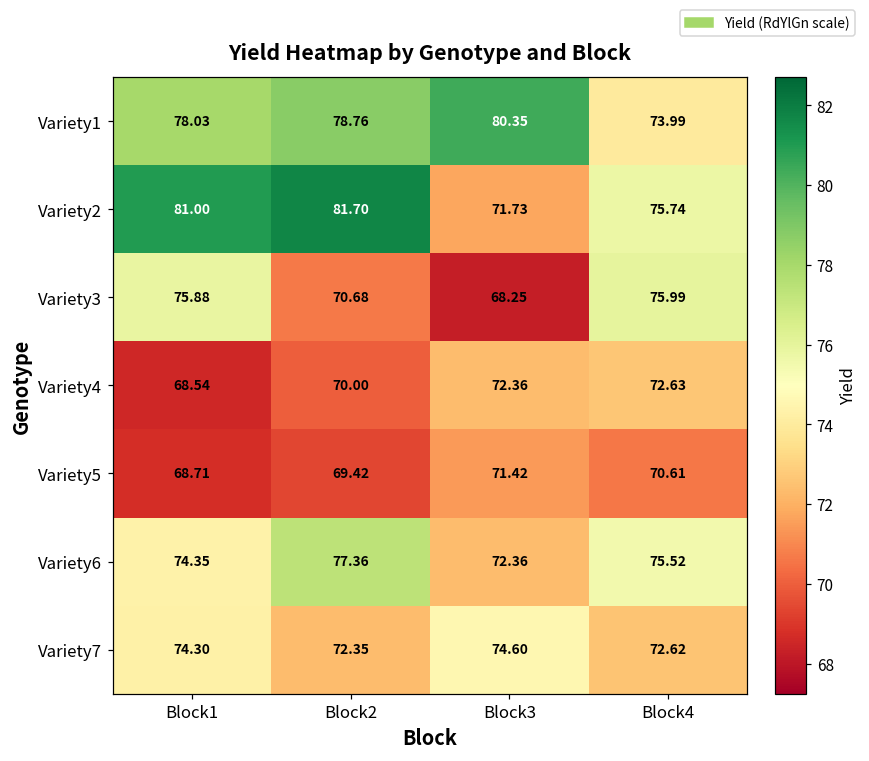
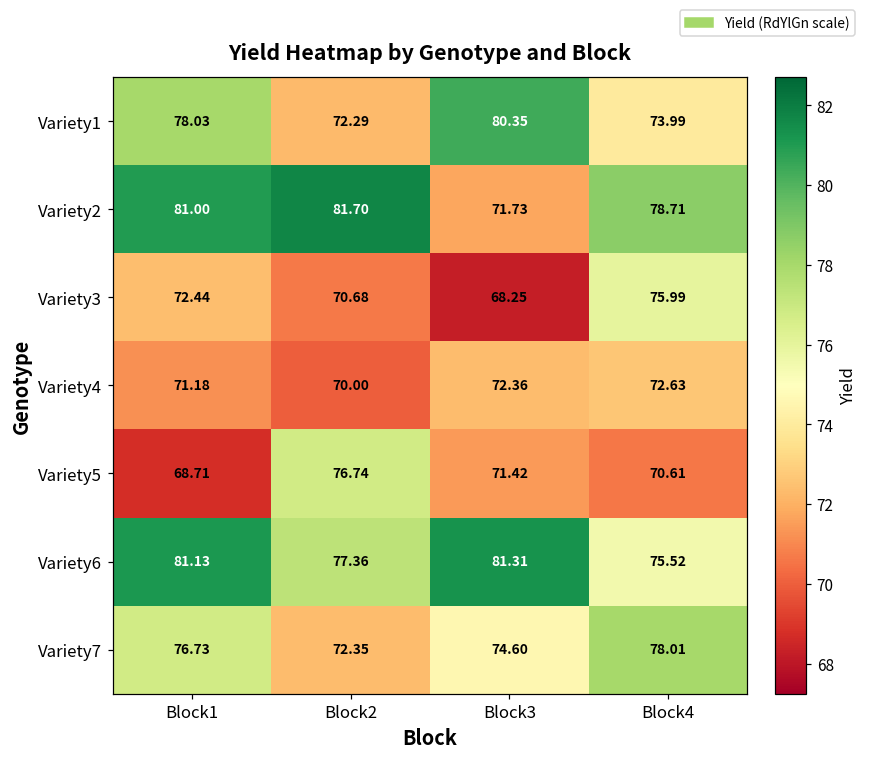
Variety1, Block2: 78.76 -> 72.29
Variety2, Block4: 75.74 -> 78.71
Variety3, Block1: 75.88 -> 72.44
Variety4, Block1: 68.54 -> 71.18
Variety5, Block2: 69.42 -> 76.74
Variety6, Block1: 74.35 -> 81.13
Variety6, Block3: 72.36 -> 81.31
Variety7, Block1: 74.30 -> 76.73
Variety7, Block4: 72.62 -> 78.01
